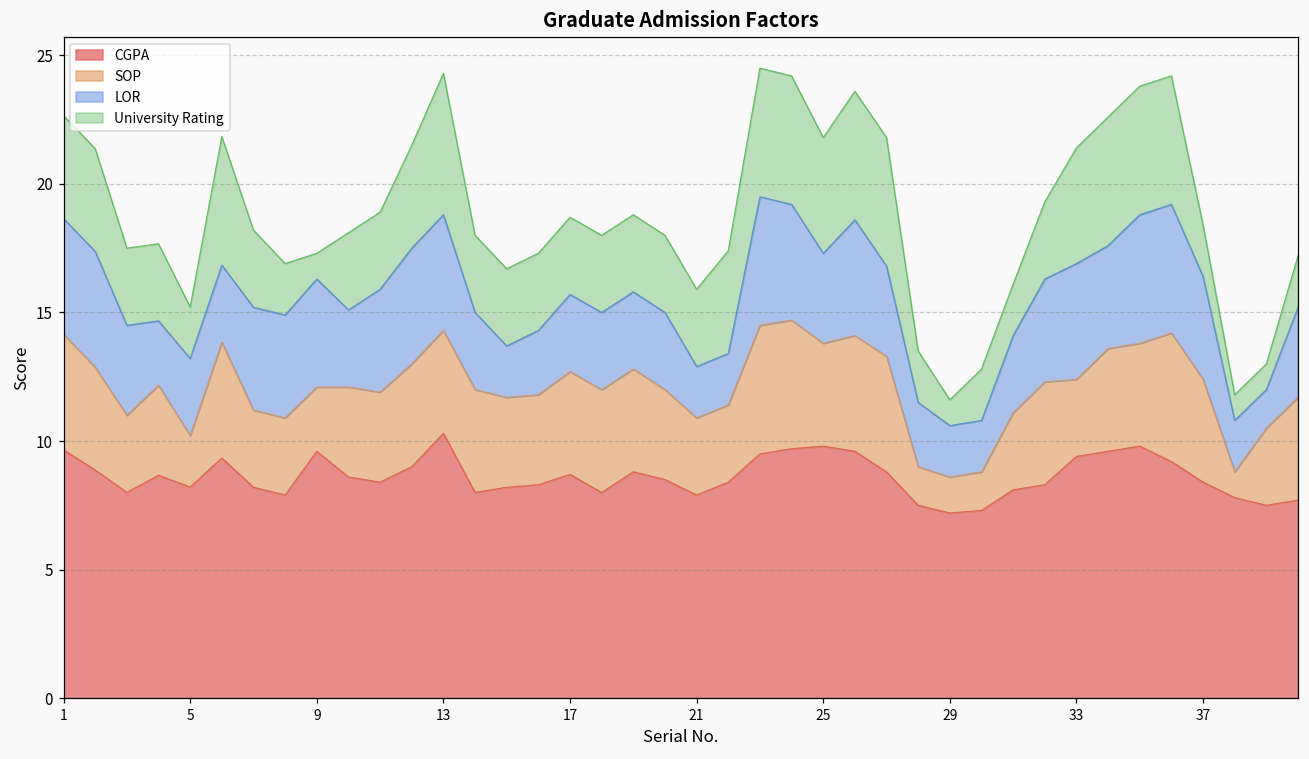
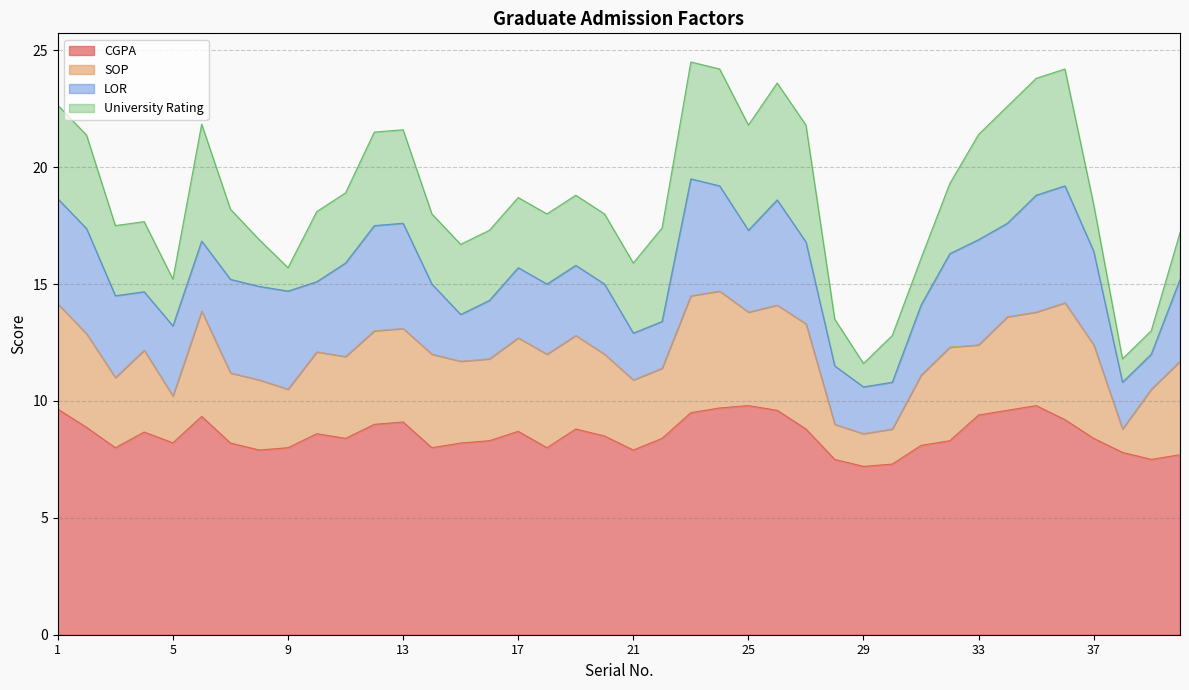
CGPA, 9: 9.6 -> 8.0
CGPA, 13: 10.3 -> 9.1
University Rating, 13: 5.5 -> 4.0
